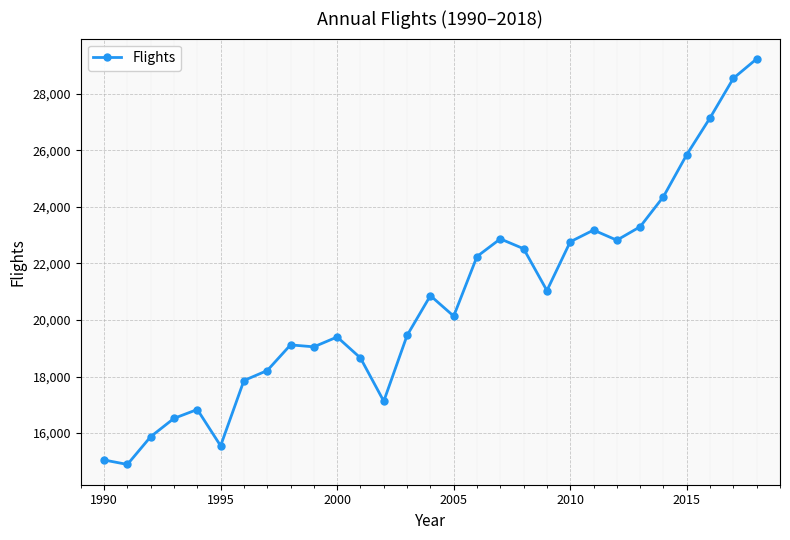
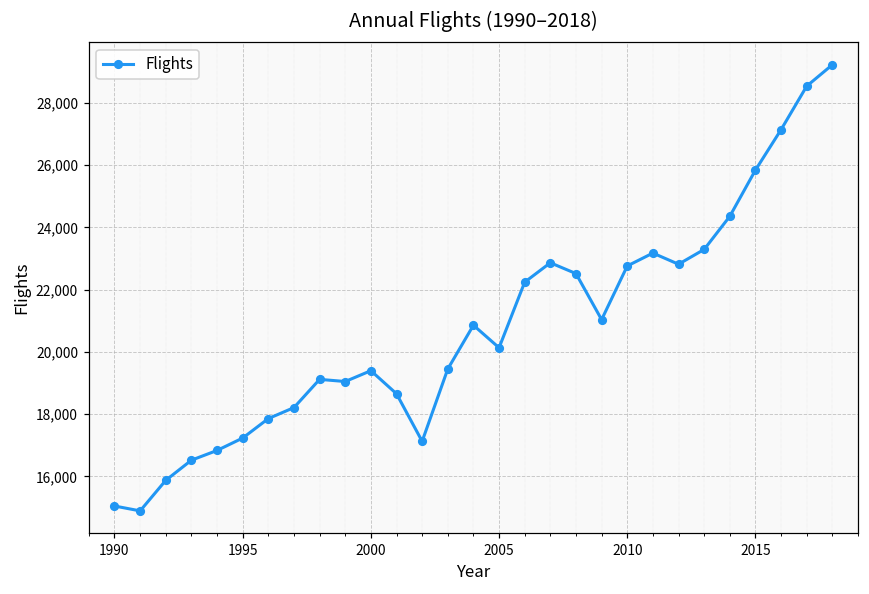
1995: 15,600 -> 17,200
